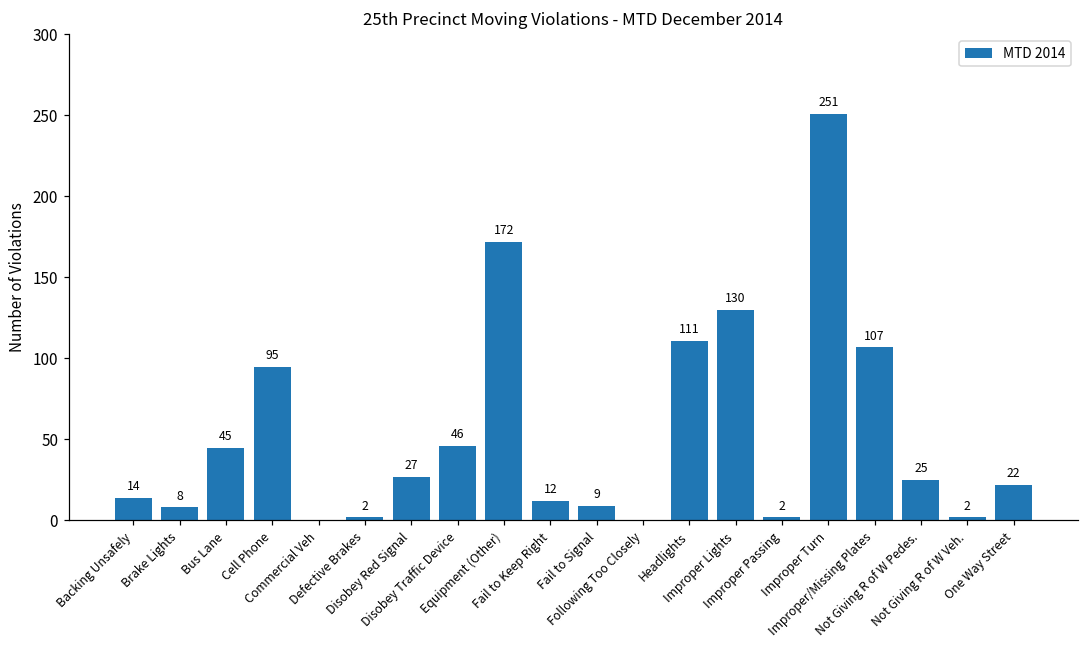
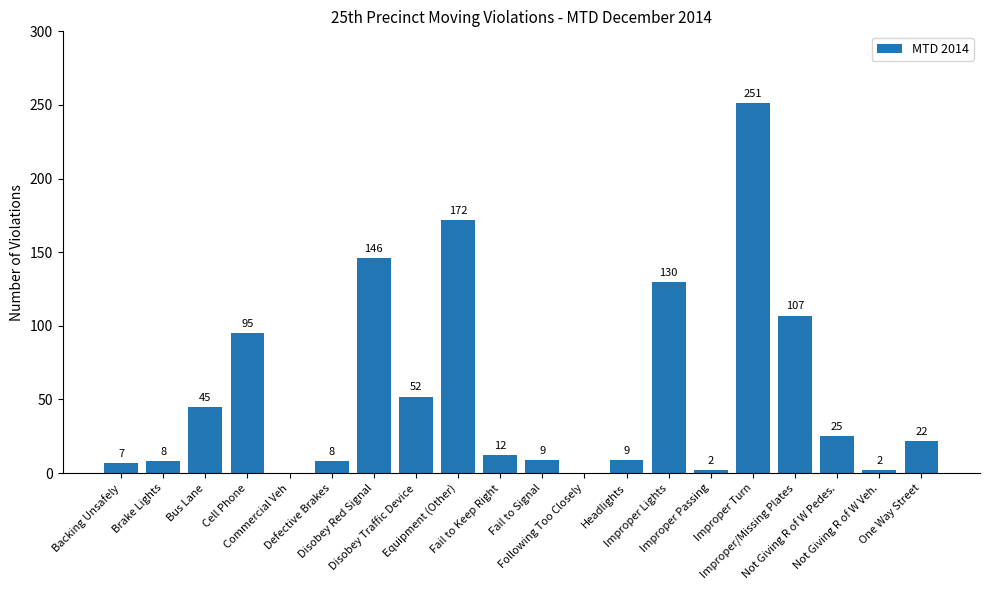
Backing Unsafely: 14 -> 7
Defective Brakes: 2 -> 8
Disobey Red Signal: 27 -> 146
Disobey Traffic Device: 46 -> 52
Headlights: 111 -> 9
